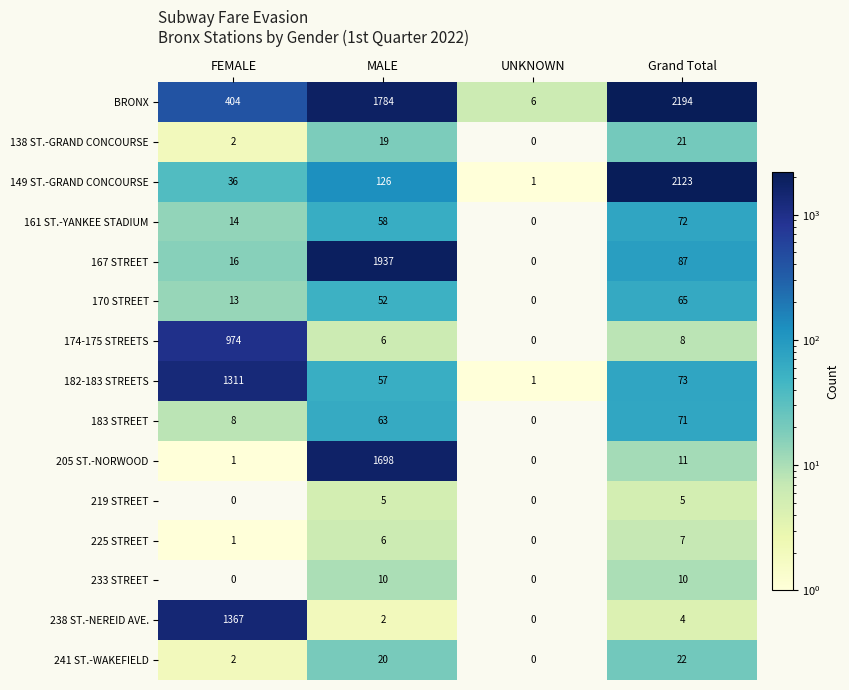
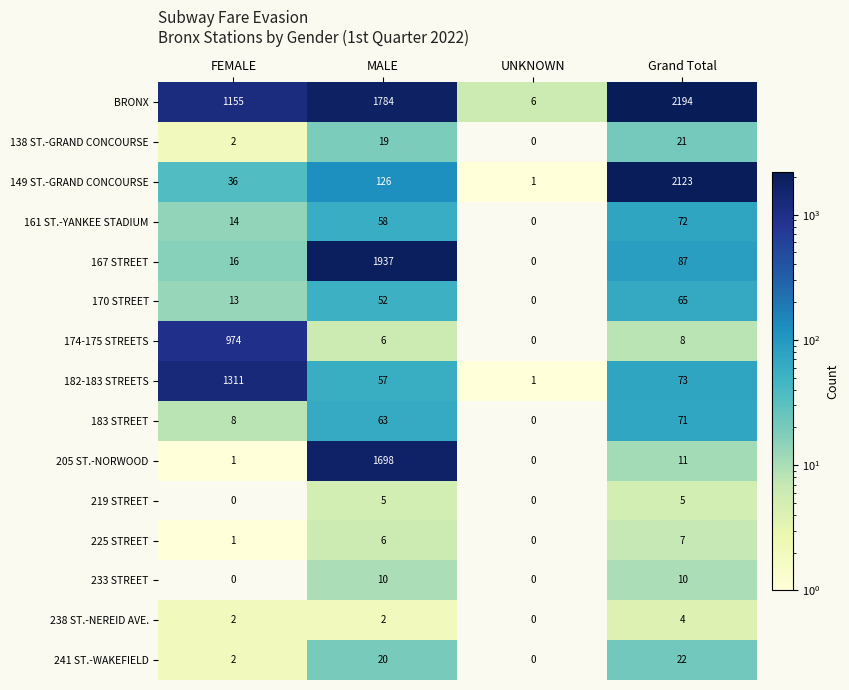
BRONX, FEMALE: 404 -> 1155
238 ST.-NEREID AVE., FEMALE: 1367 -> 2
